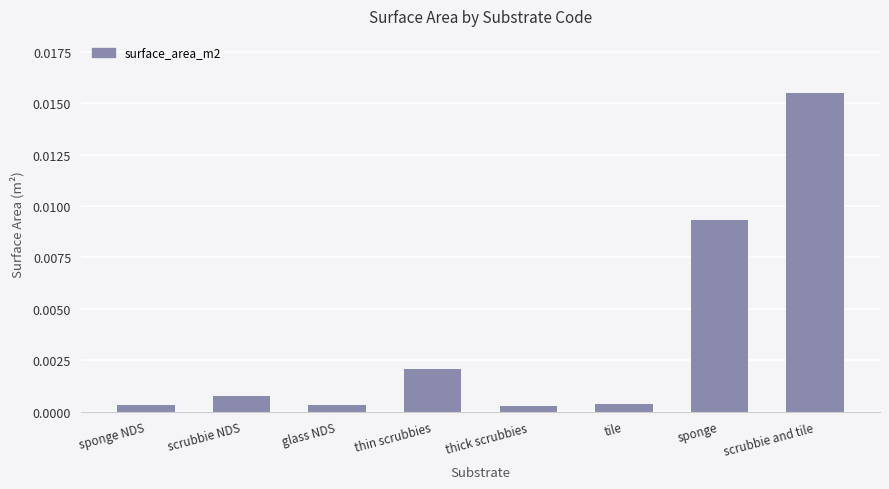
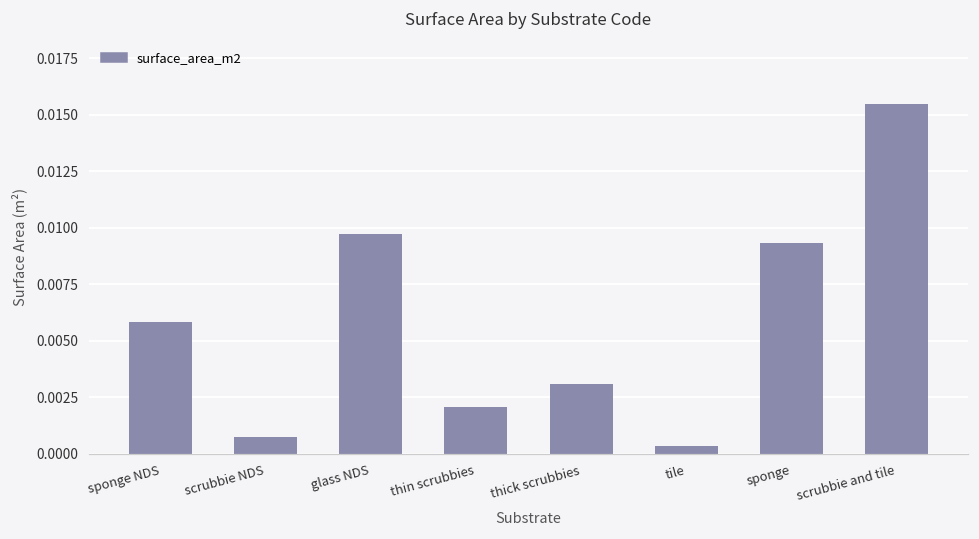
sponge NDS: 0.0003 -> 0.0058
glass NDS: 0.0003 -> 0.0097
thick scrubbies: 0.0003 -> 0.0031
